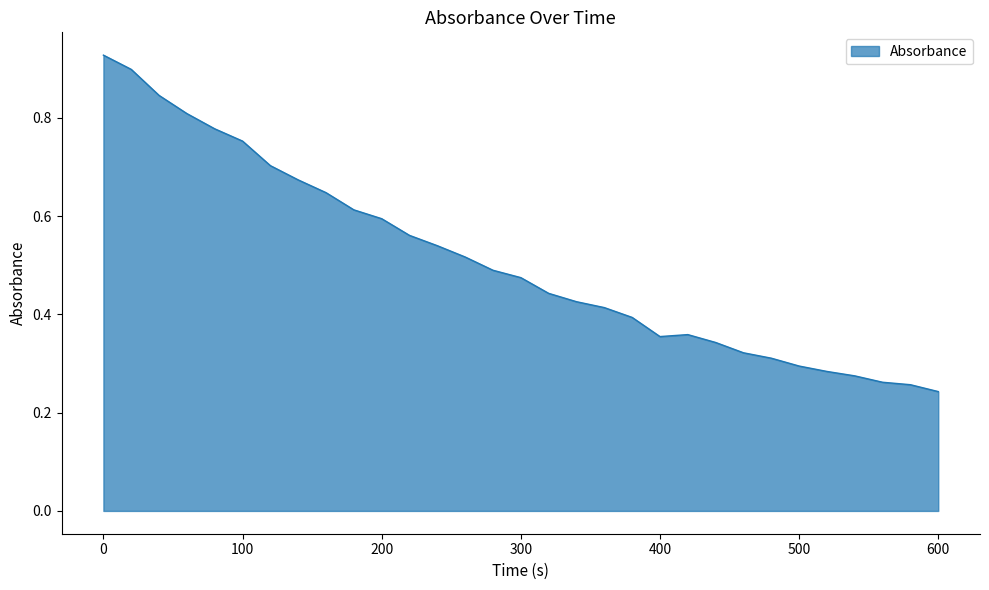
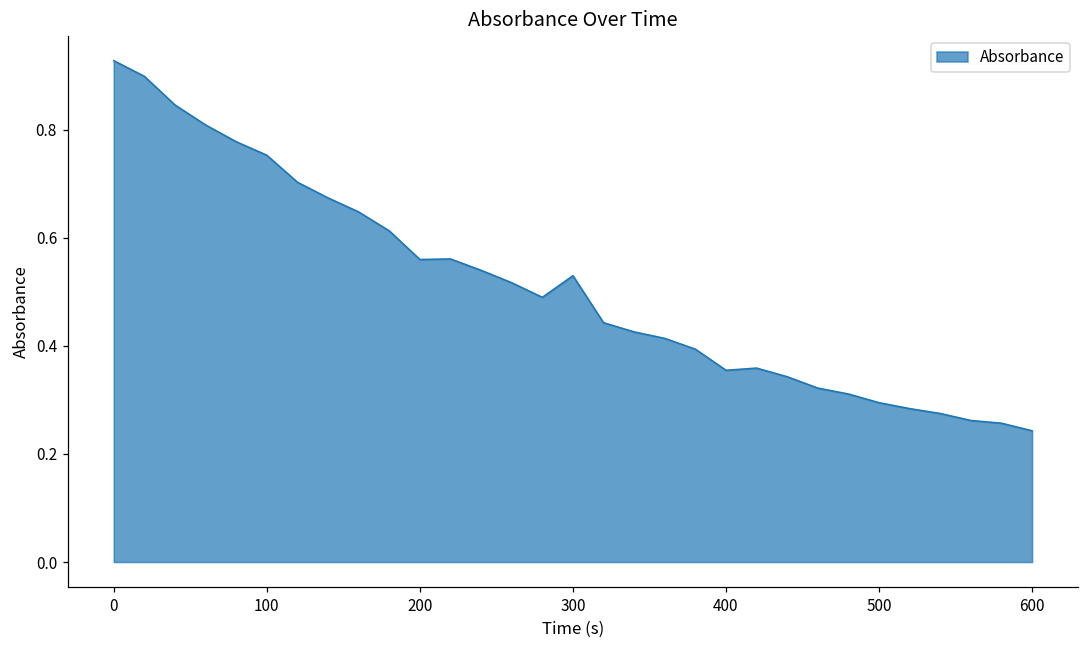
200: 0.60 -> 0.56
300: 0.48 -> 0.53
